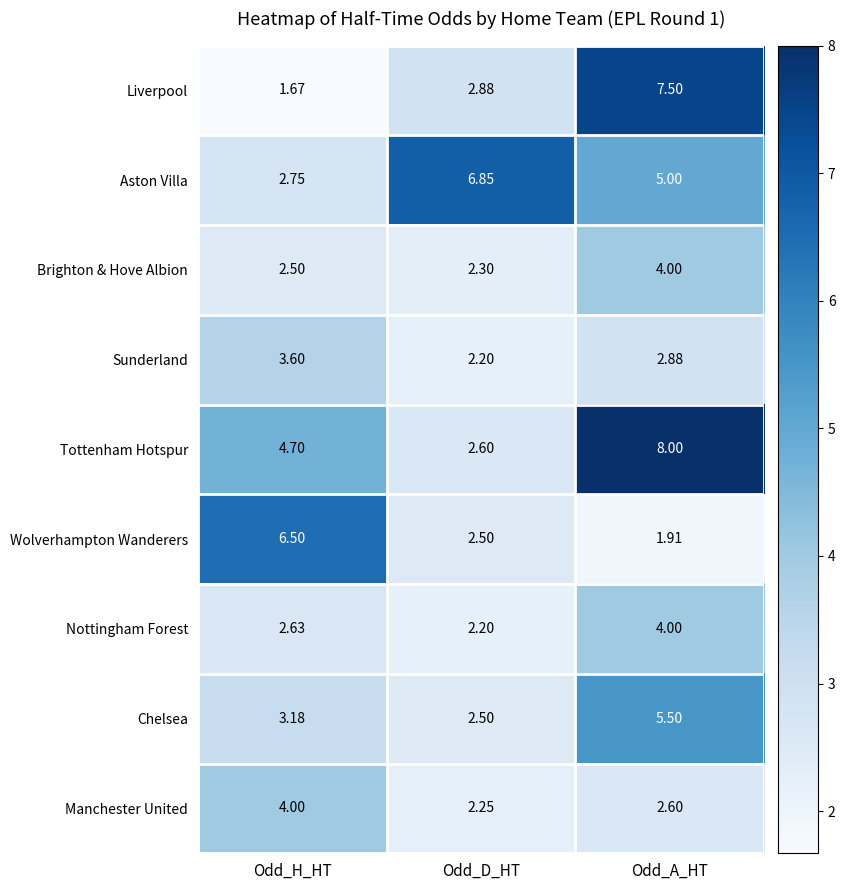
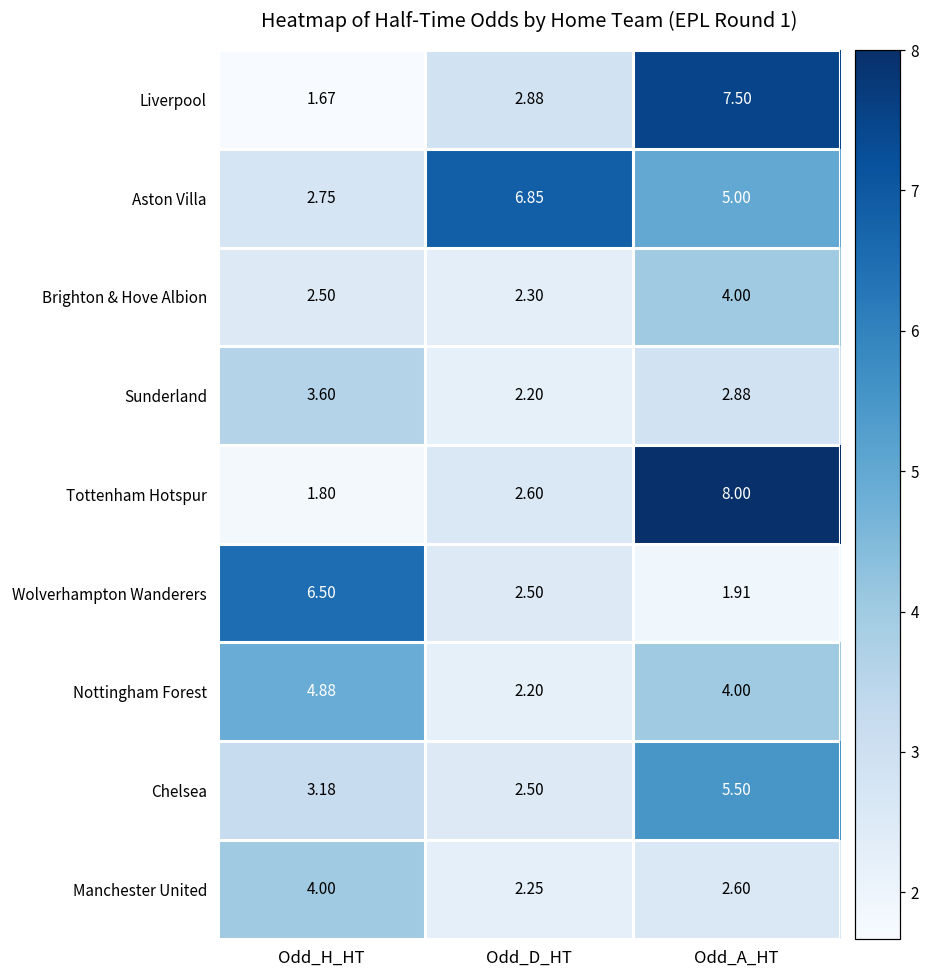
Tottenham Hotspur, Odd_H_HT: 4.70 -> 1.80
Nottingham Forest, Odd_H_HT: 2.63 -> 4.88
